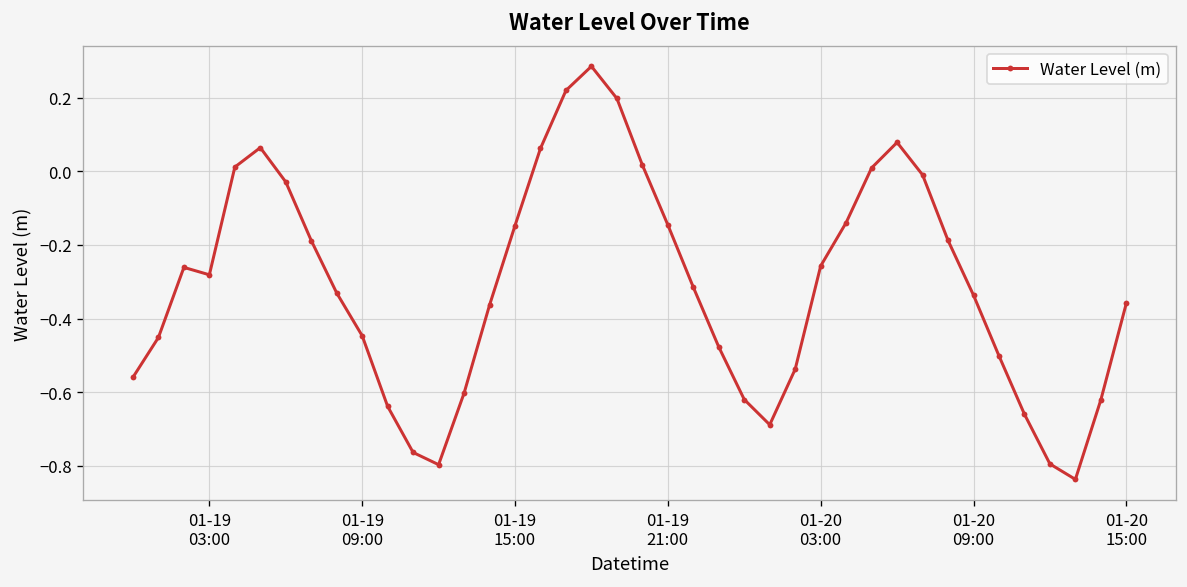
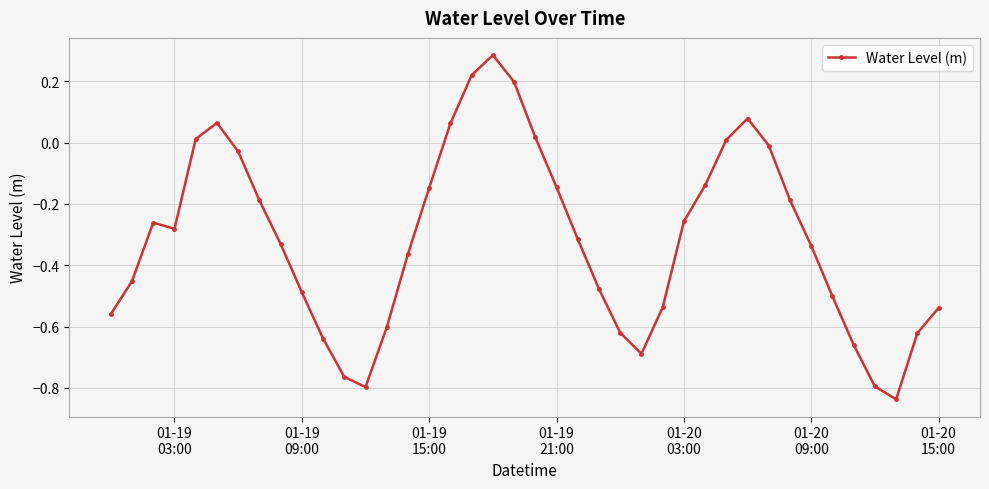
01-19 09:00: -0.45 -> -0.49
01-20 15:00: -0.36 -> -0.54
